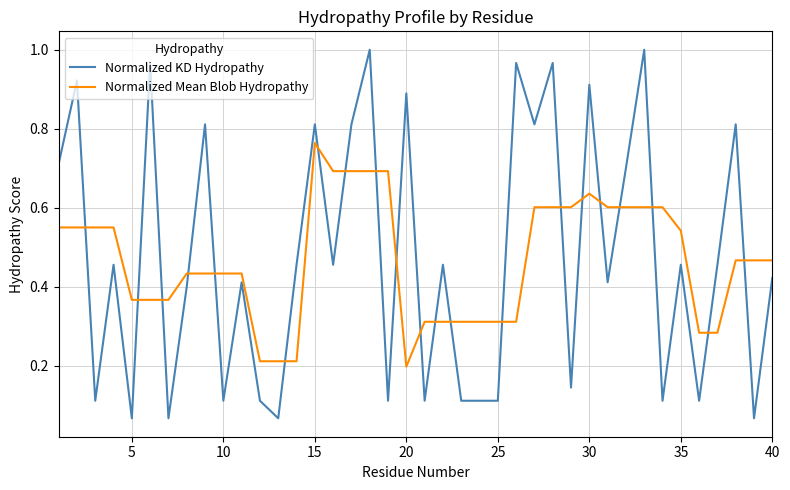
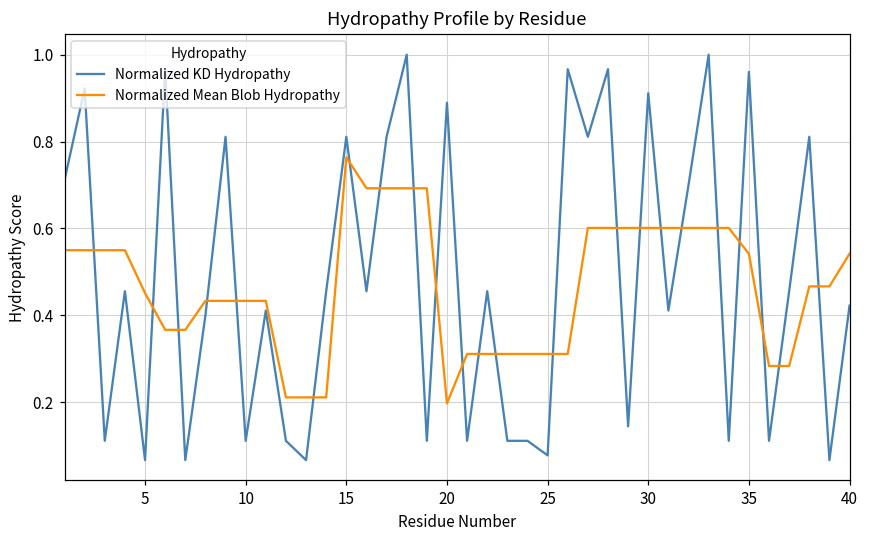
Normalized Mean Blob Hydropathy, 5: 0.37 -> 0.45
Normalized KD Hydropathy, 25: 0.11 -> 0.08
Normalized Mean Blob Hydropathy, 30: 0.64 -> 0.60
Normalized KD Hydropathy, 35: 0.46 -> 0.96
Normalized Mean Blob Hydropathy, 40: 0.47 -> 0.54
